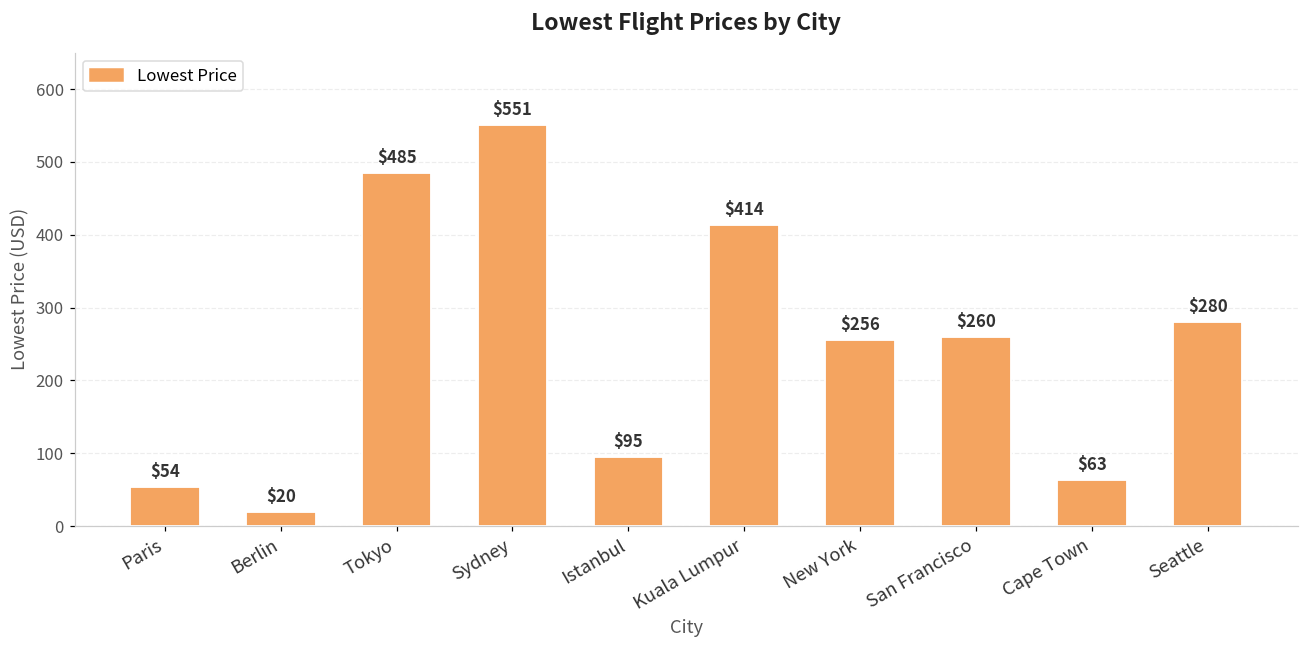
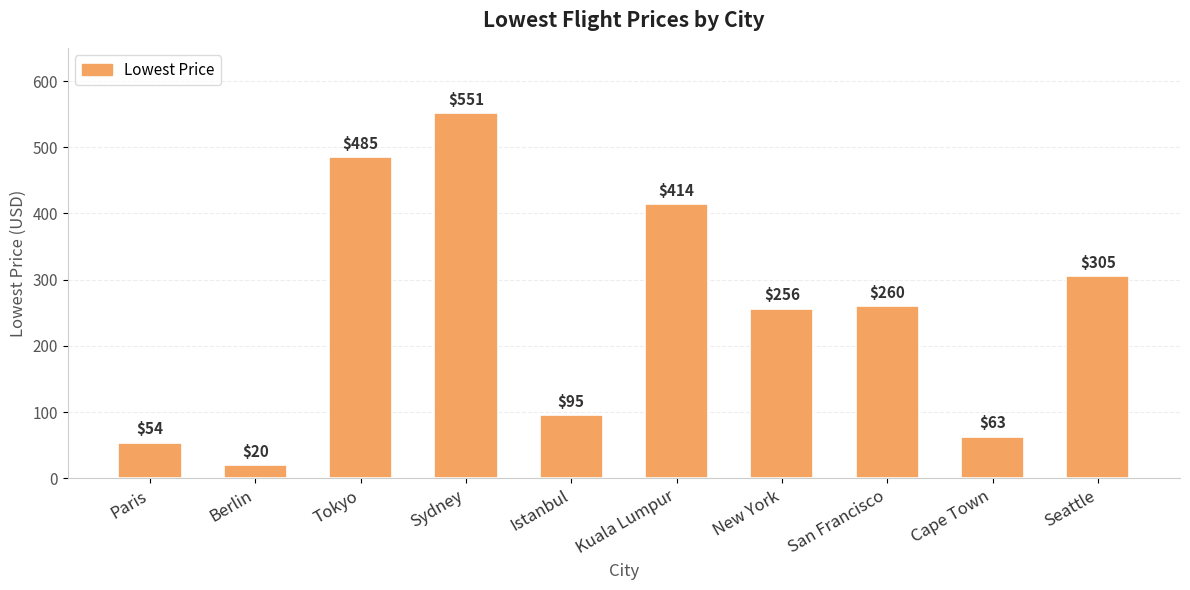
Seattle: $280 -> $305
